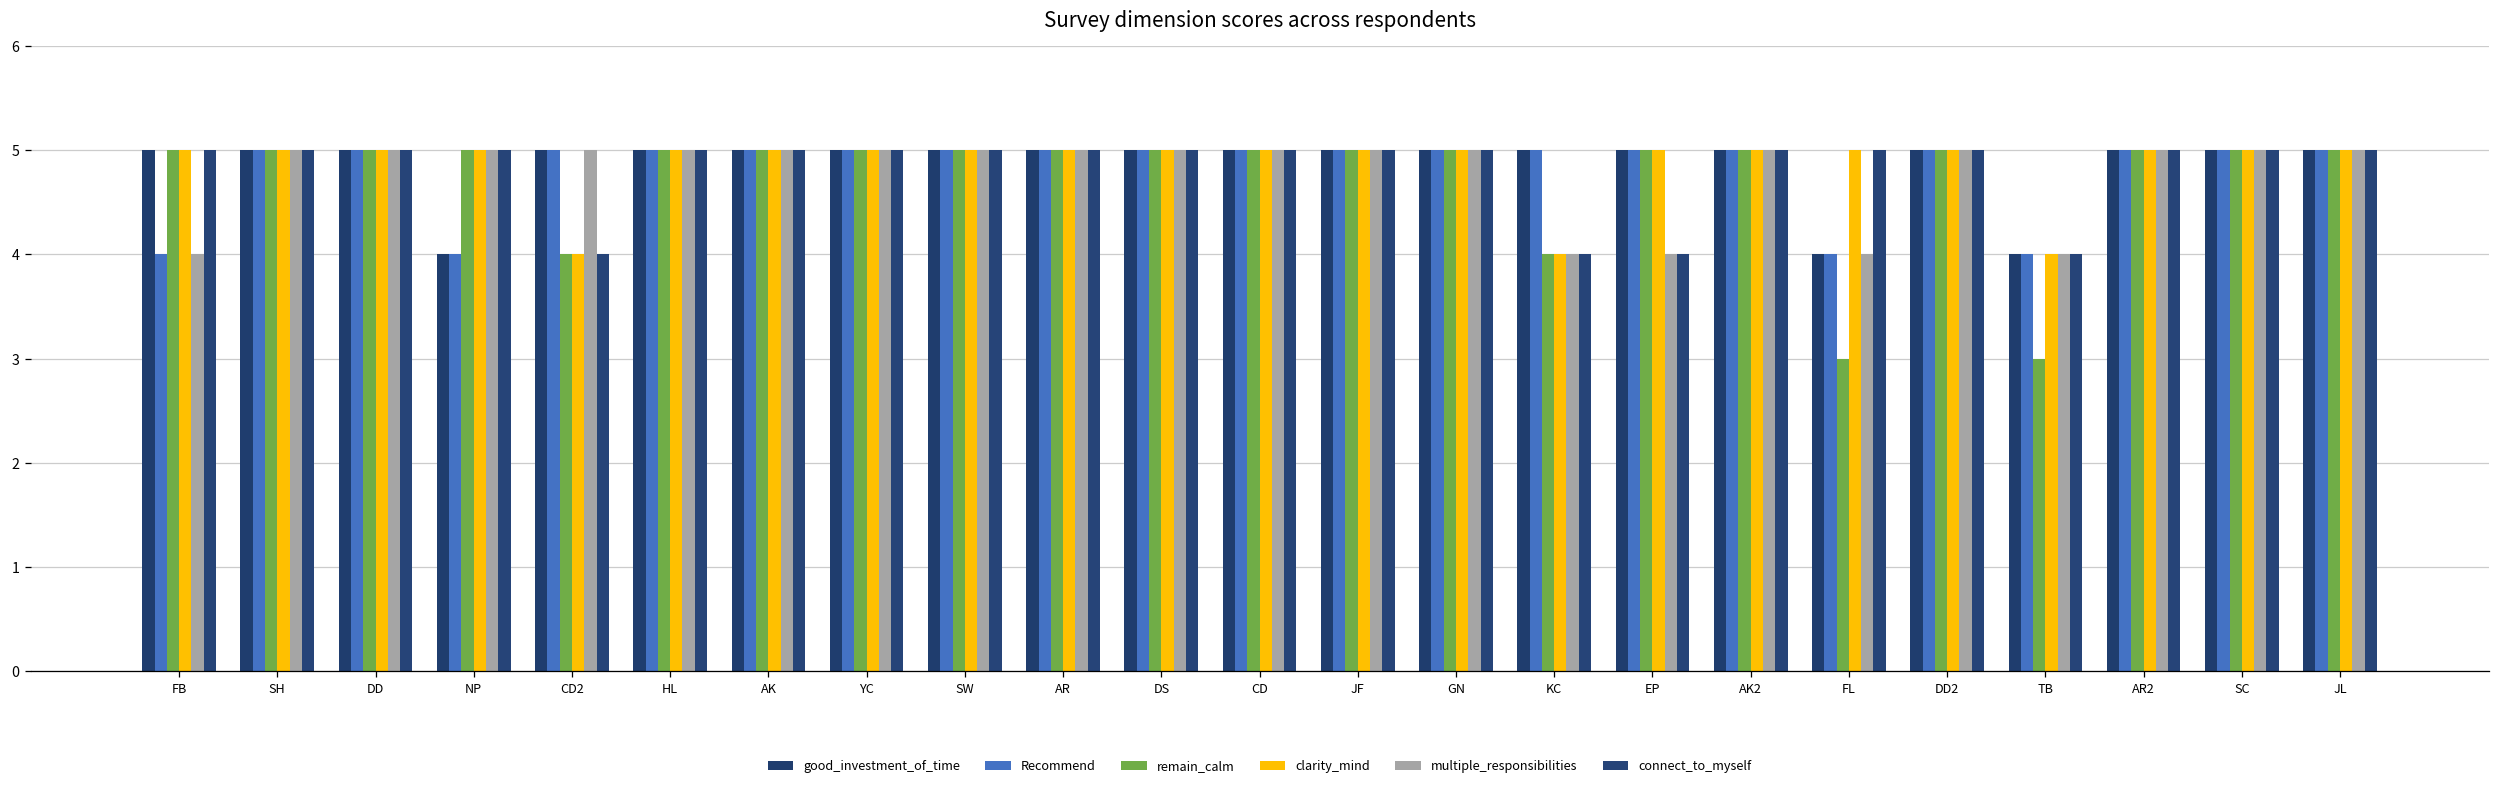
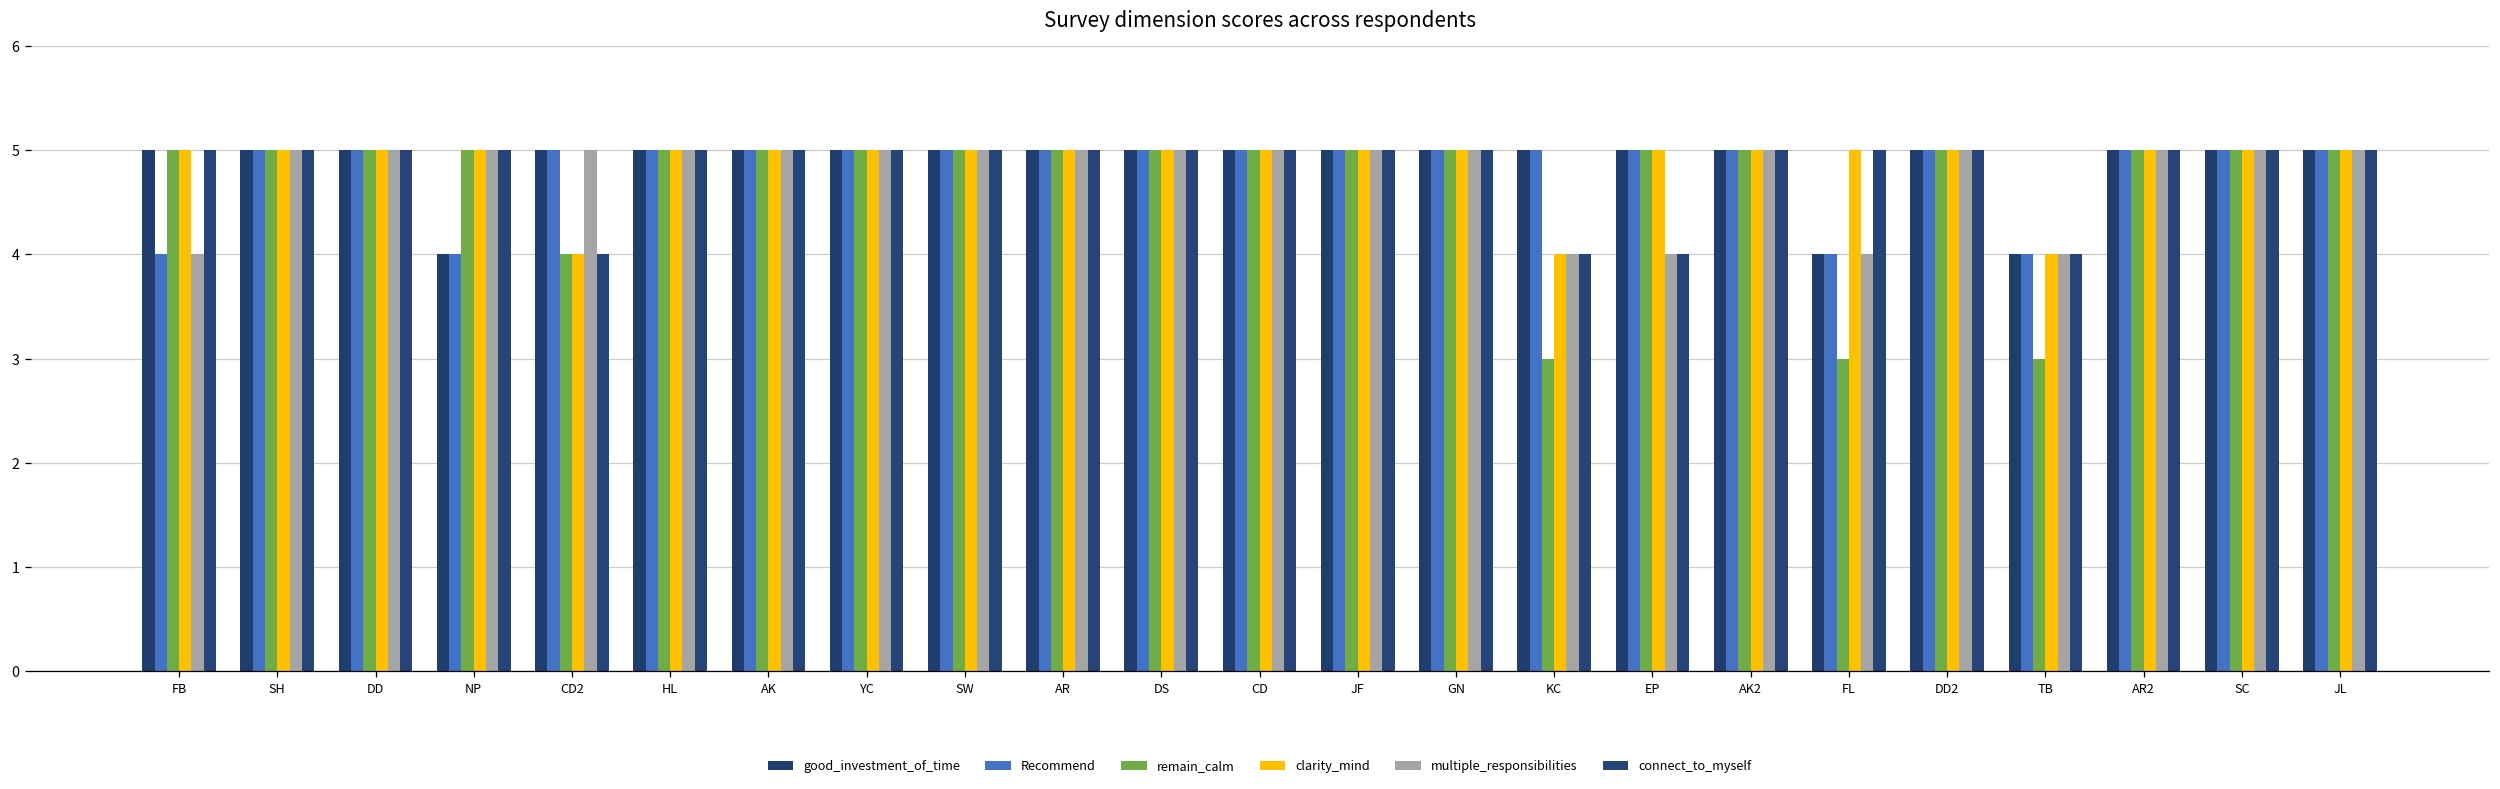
remain_calm, KC: 4 -> 3
